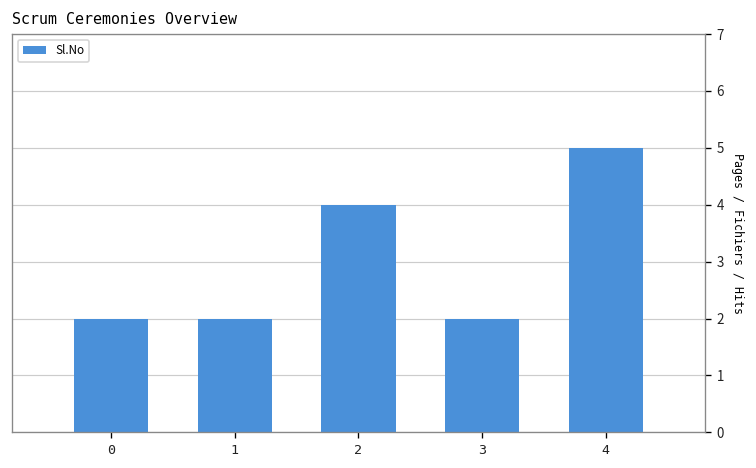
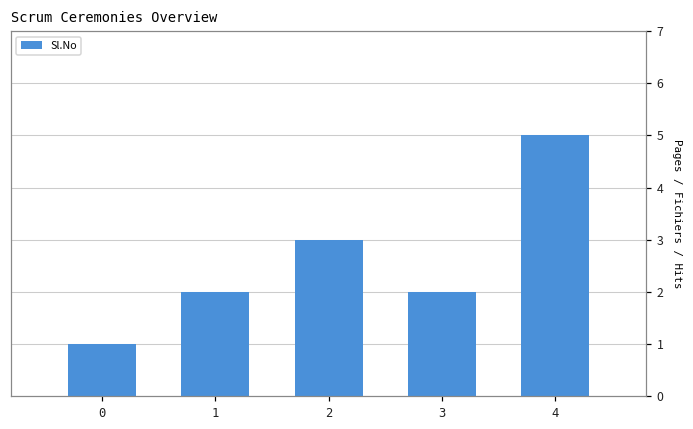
0: 2 -> 1
2: 4 -> 3
